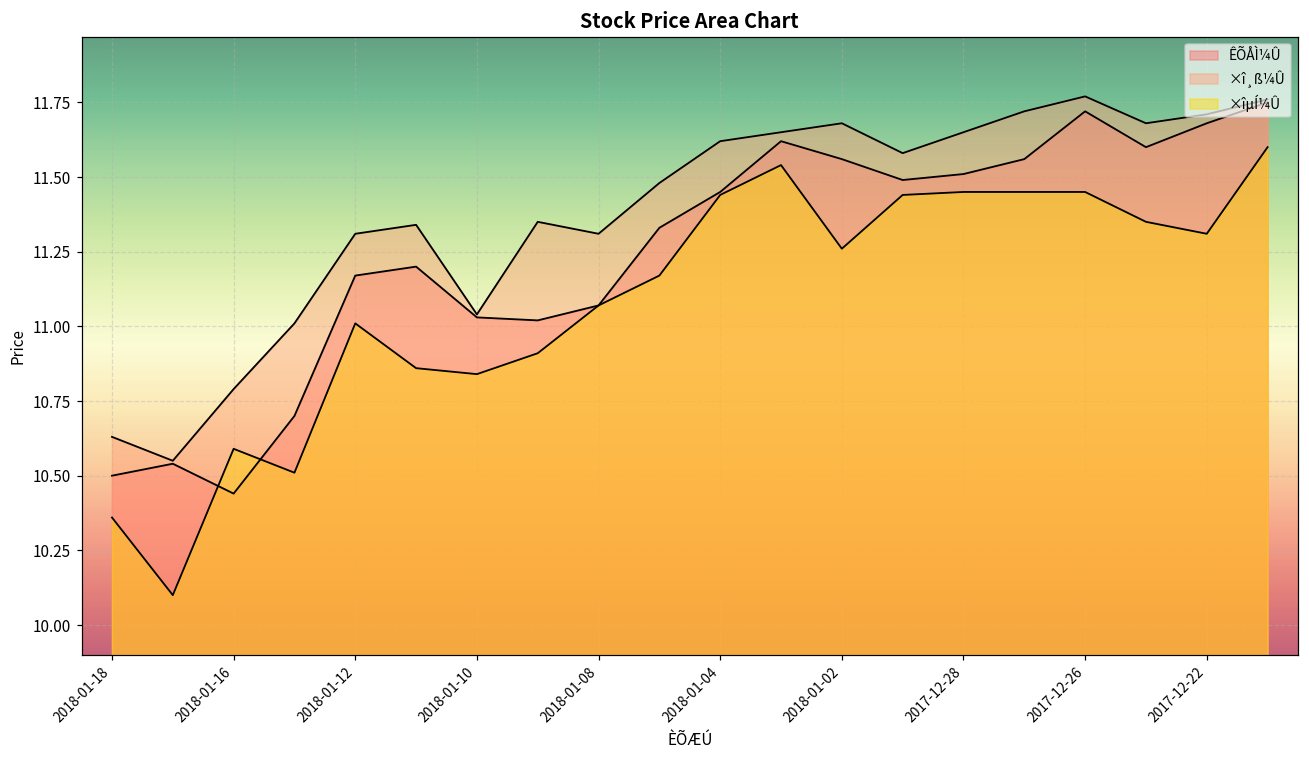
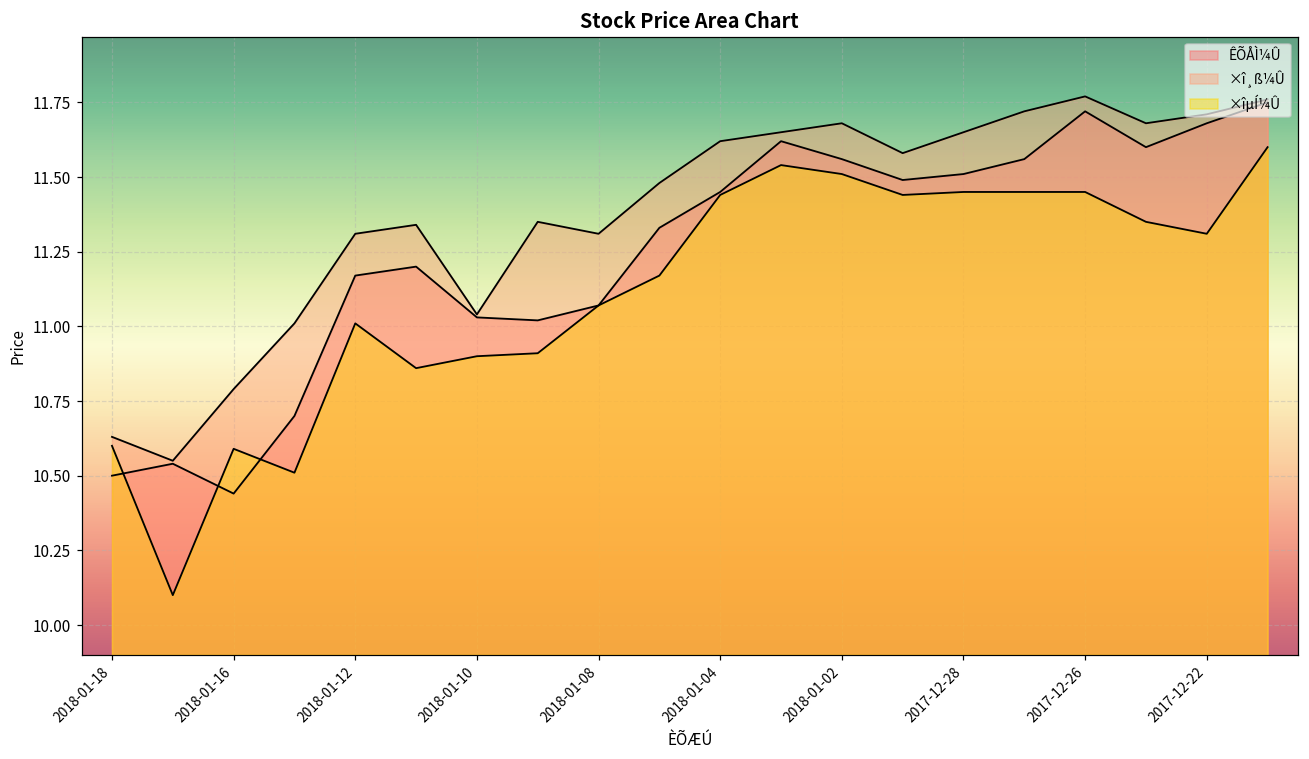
×îµÍ¼Û, 2018-01-18: 10.36 -> 10.60
×îµÍ¼Û, 2018-01-10: 10.84 -> 10.90
×îµÍ¼Û, 2018-01-02: 11.26 -> 11.51
